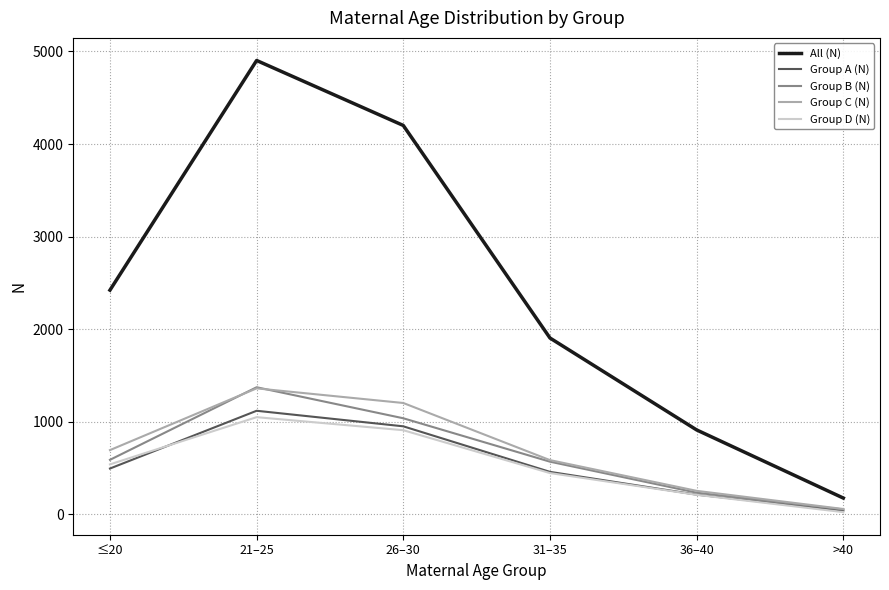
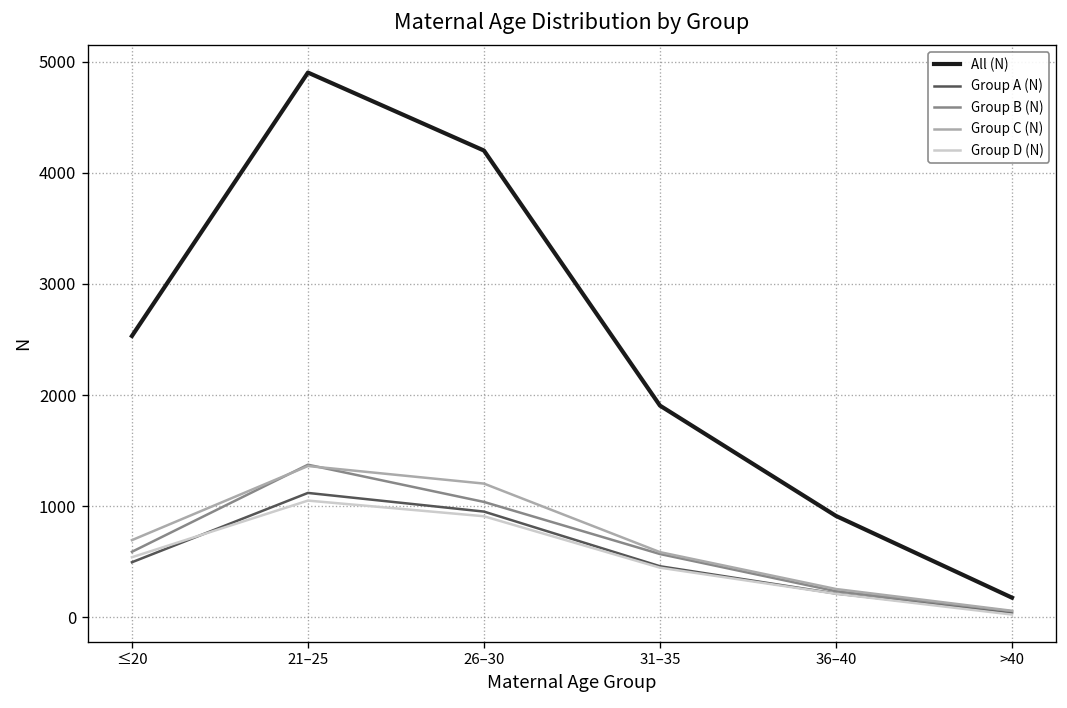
All (N), ≤20: 2400 -> 2500
